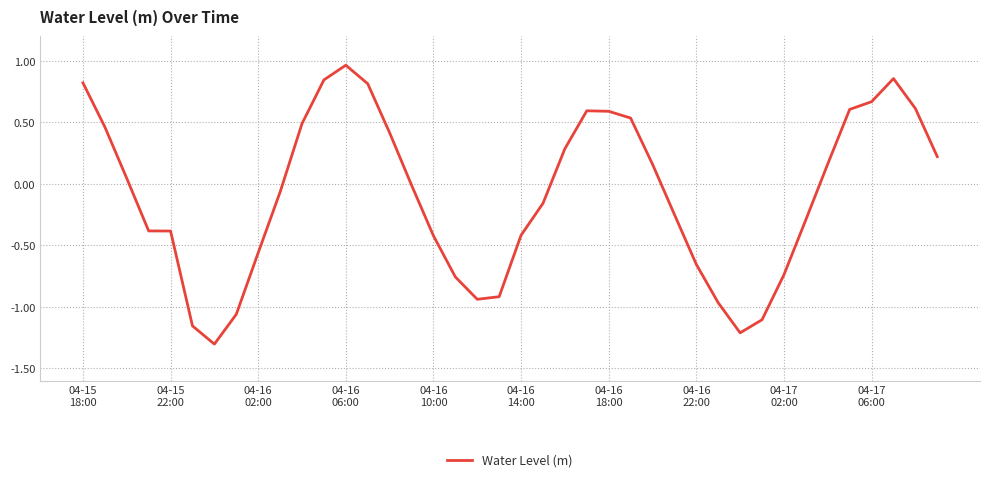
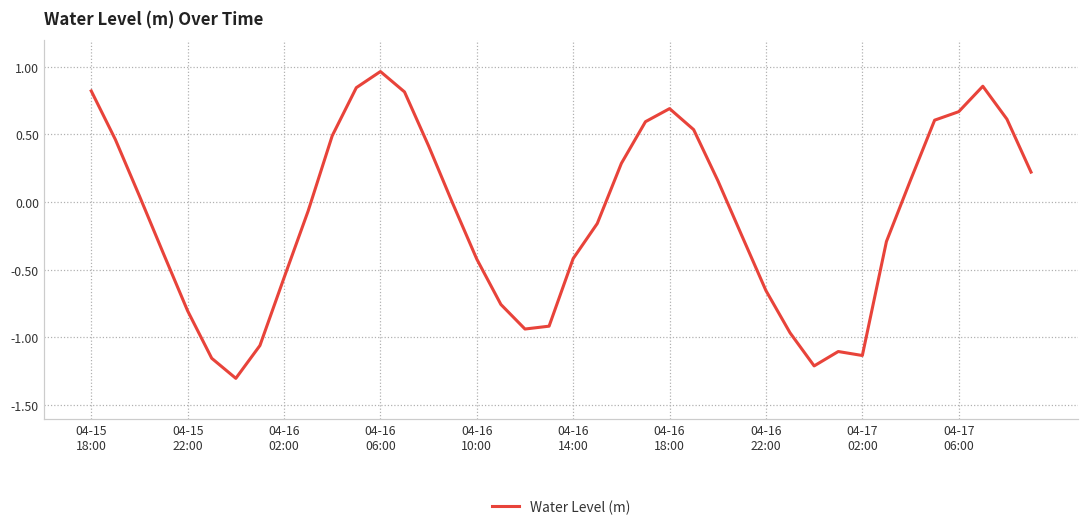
04-15 22:00: -0.38 -> -0.80
04-16 18:00: 0.59 -> 0.69
04-17 02:00: -0.74 -> -1.13
